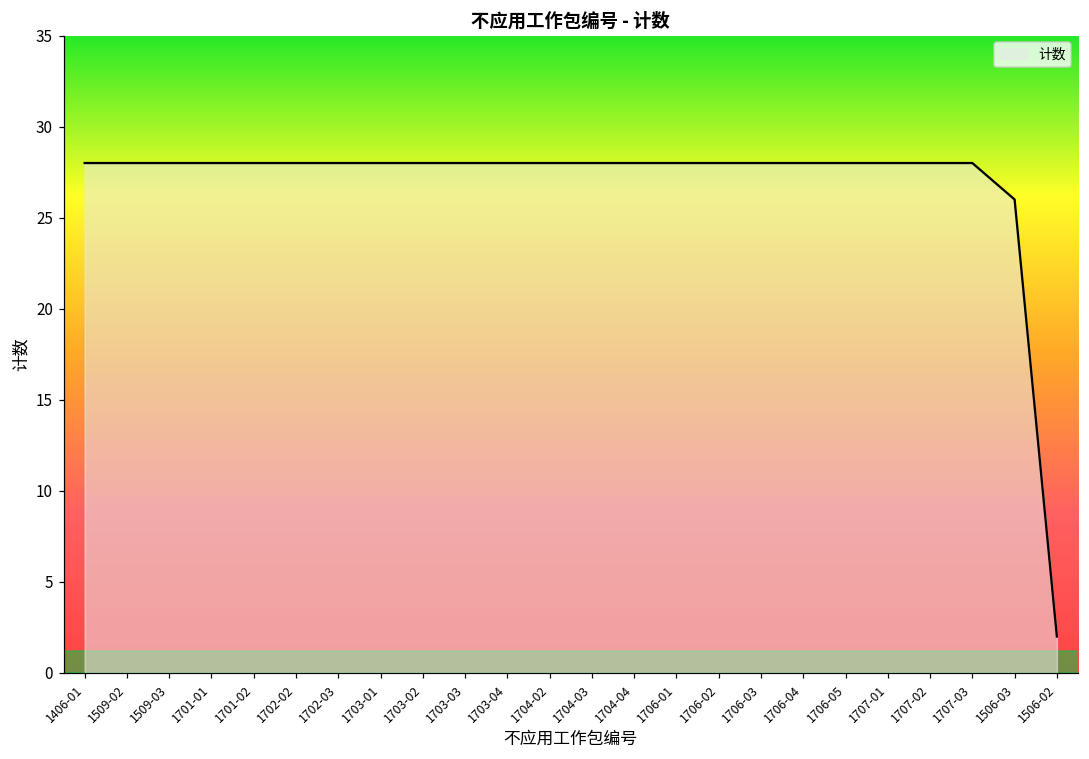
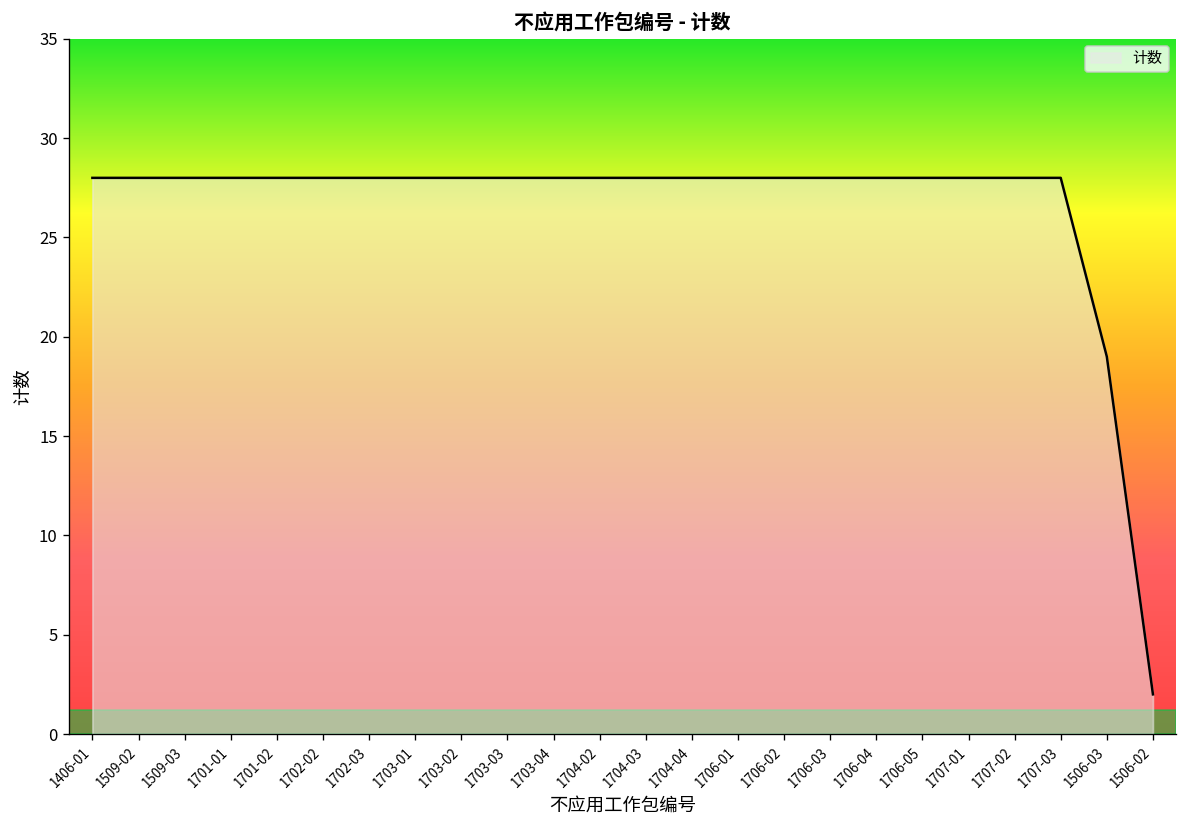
1506-03: 26 -> 19
